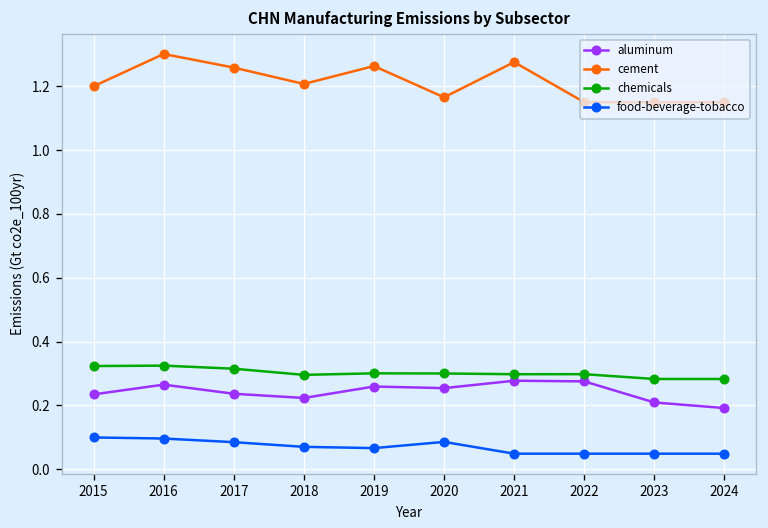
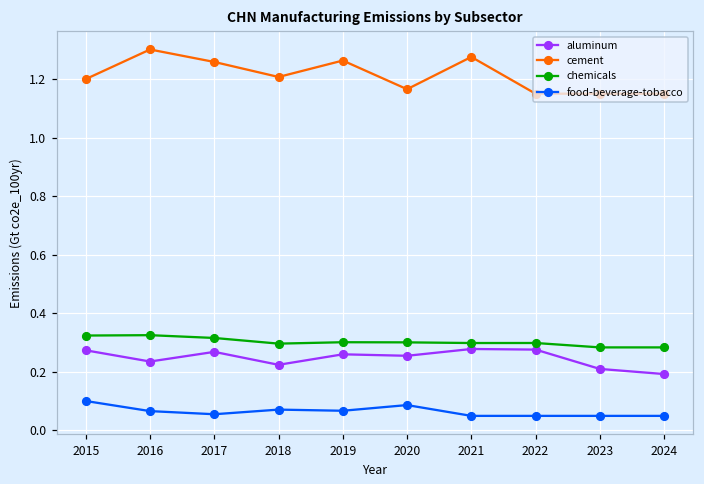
aluminum, 2015: 0.23 -> 0.27
aluminum, 2016: 0.26 -> 0.23
food-beverage-tobacco, 2016: 0.10 -> 0.06
aluminum, 2017: 0.24 -> 0.27
food-beverage-tobacco, 2017: 0.08 -> 0.05
